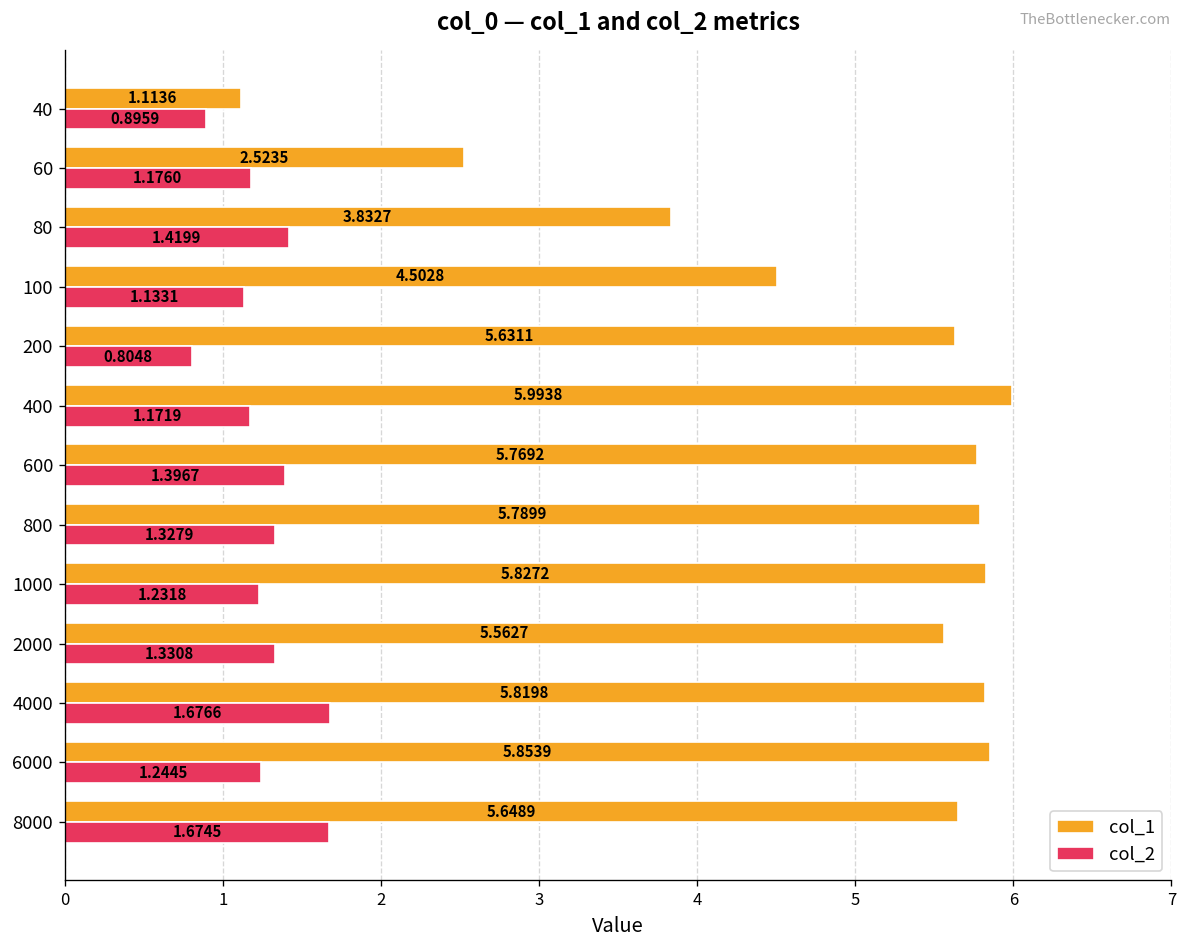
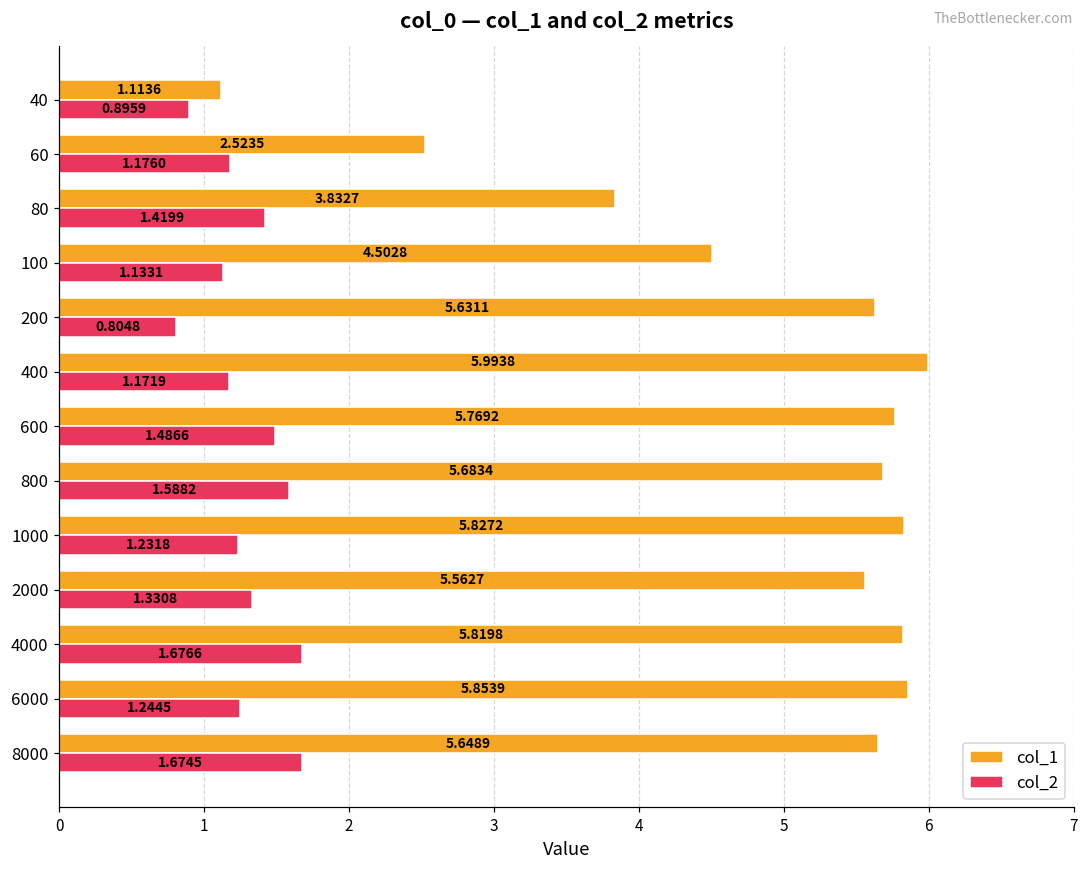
col_2, 600: 1.3967 -> 1.4866
col_1, 800: 5.7899 -> 5.6834
col_2, 800: 1.3279 -> 1.5882
